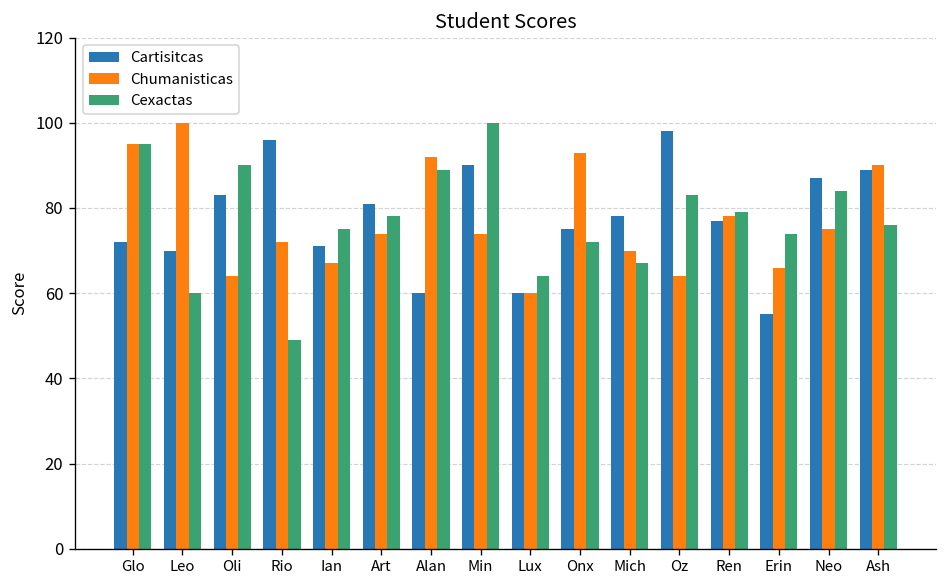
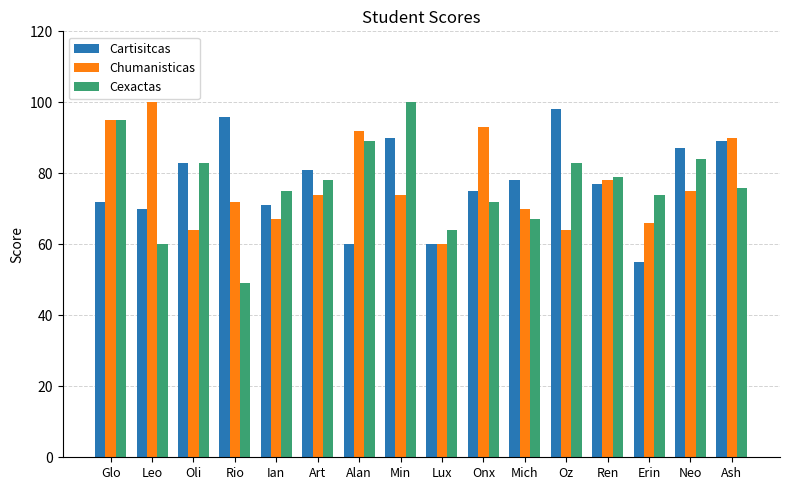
Cexactas, Oli: 90 -> 83
